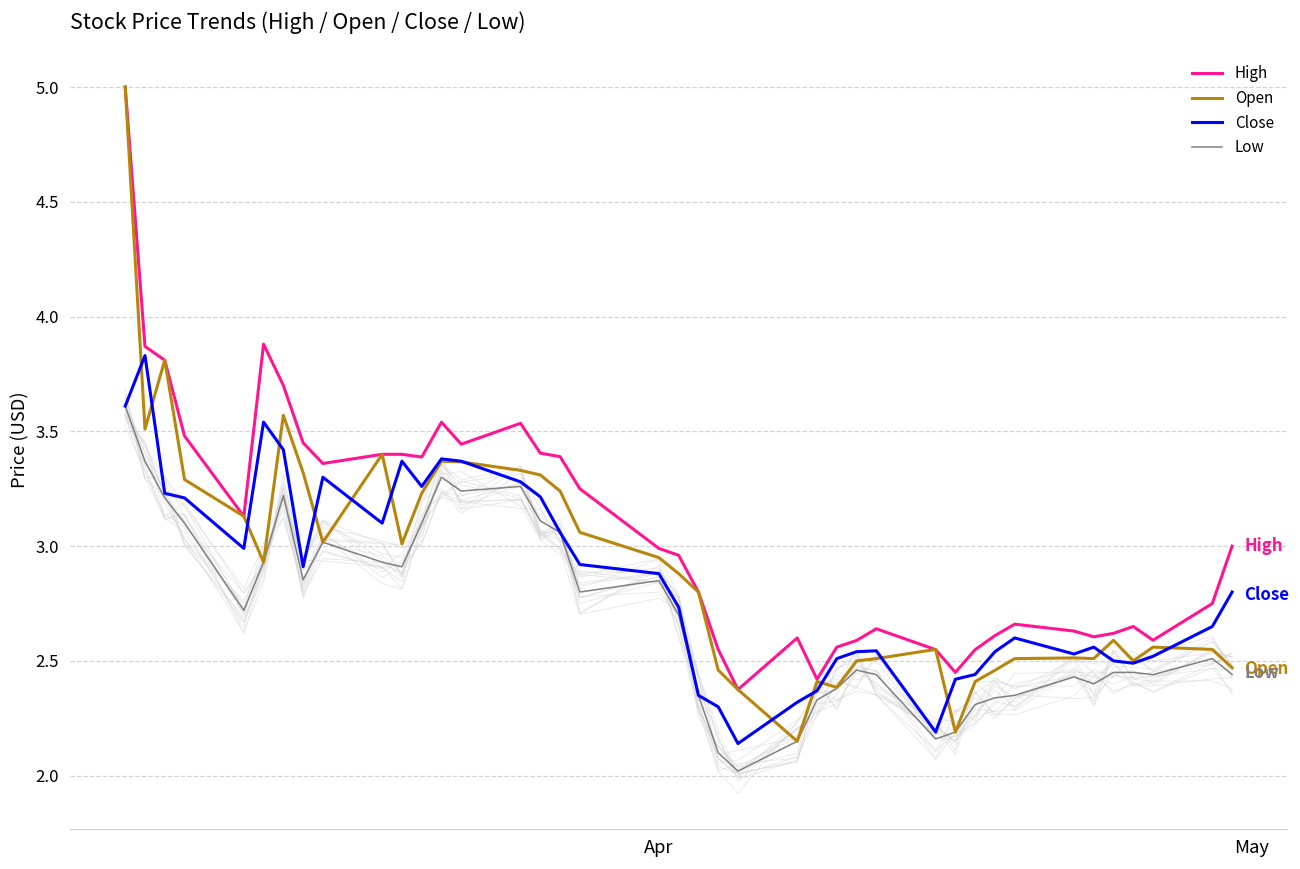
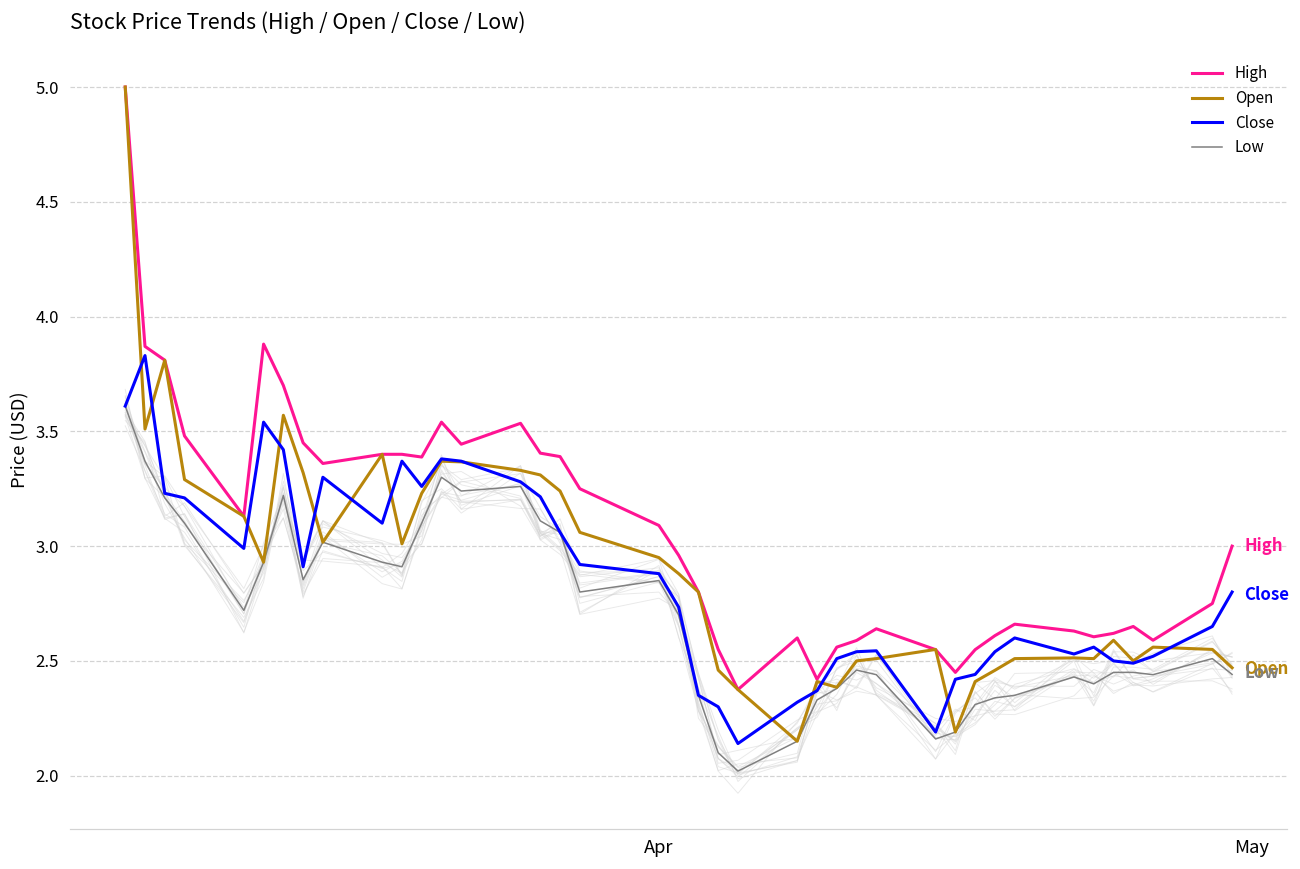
High, Apr: 2.99 -> 3.09
